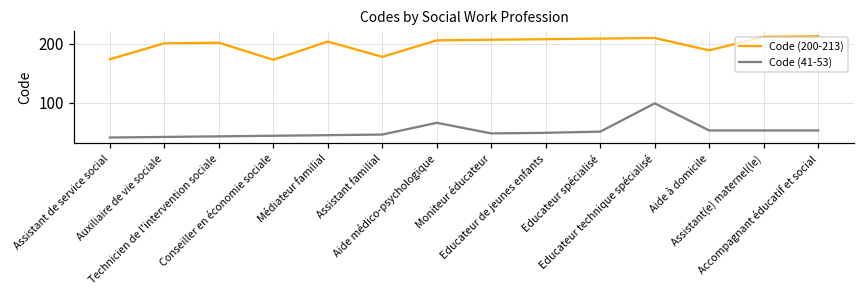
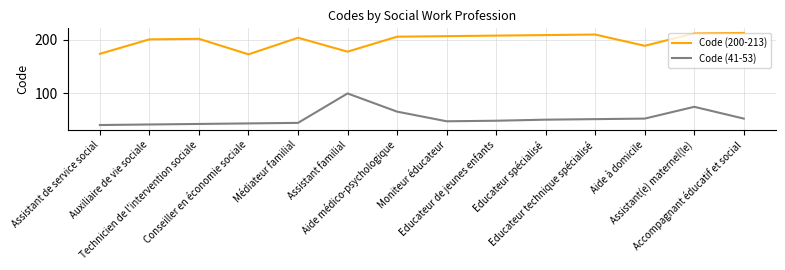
Code (41-53), Assistant familial: 50 -> 100
Code (41-53), Educateur technique spécialisé: 100 -> 50
Code (41-53), Assistant(e) maternel(le): 50 -> 80
